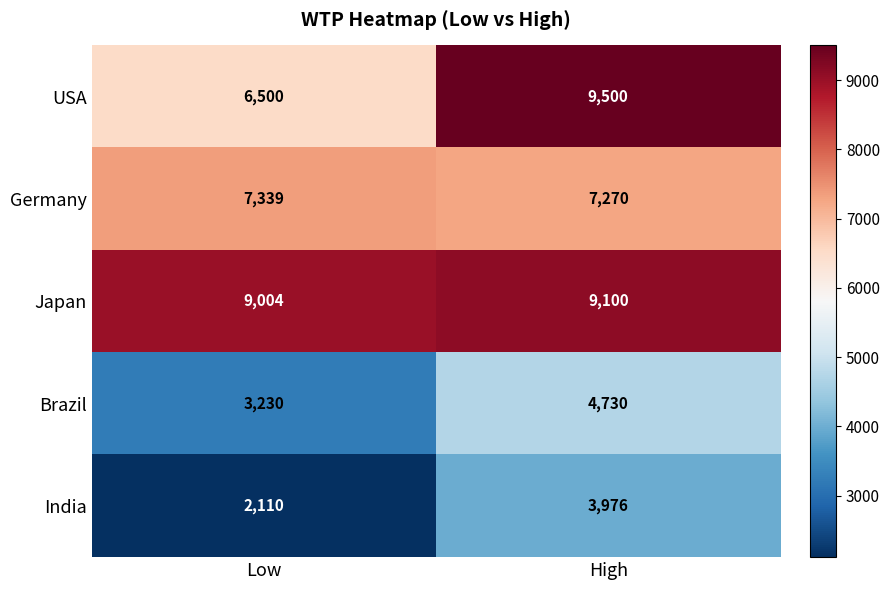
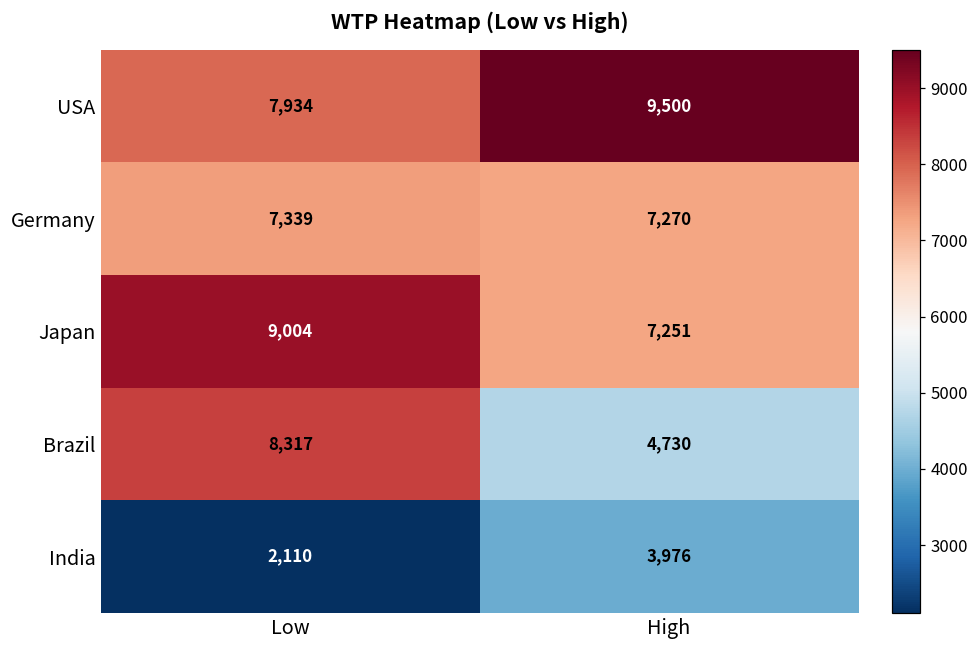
USA, Low: 6,500 -> 7,934
Japan, High: 9,100 -> 7,251
Brazil, Low: 3,230 -> 8,317
